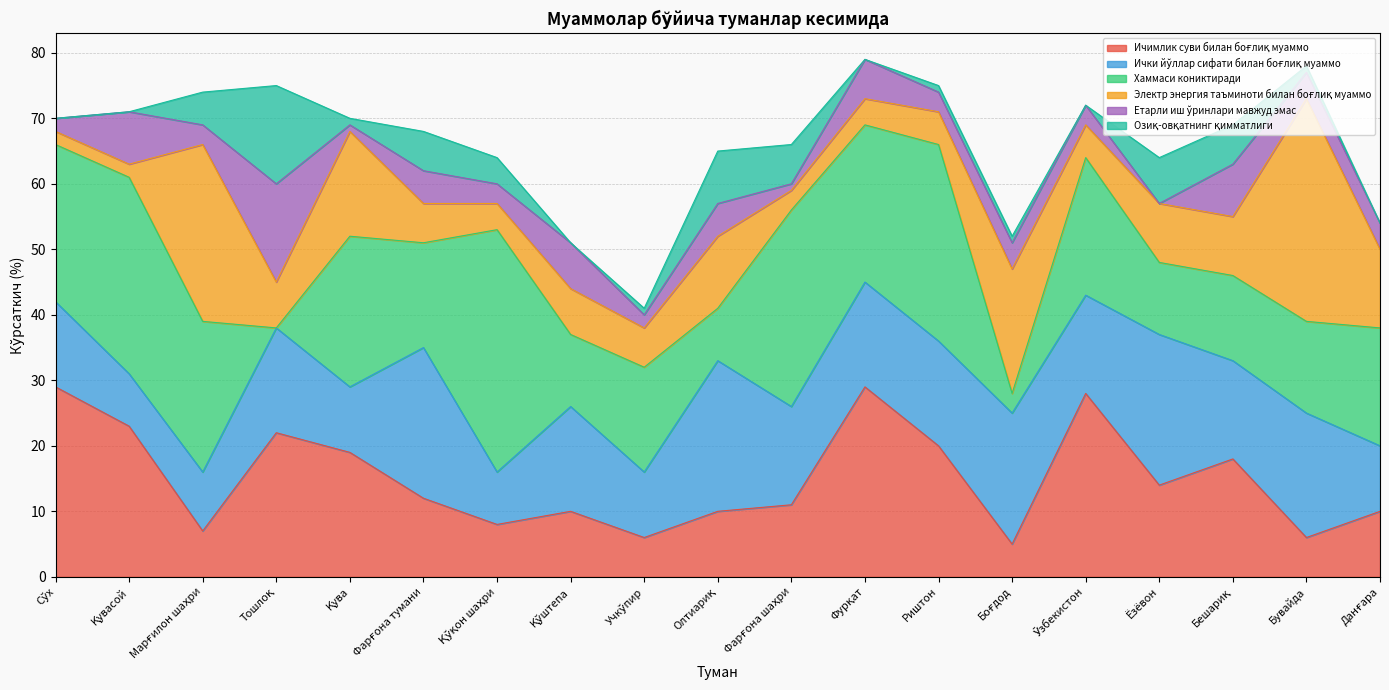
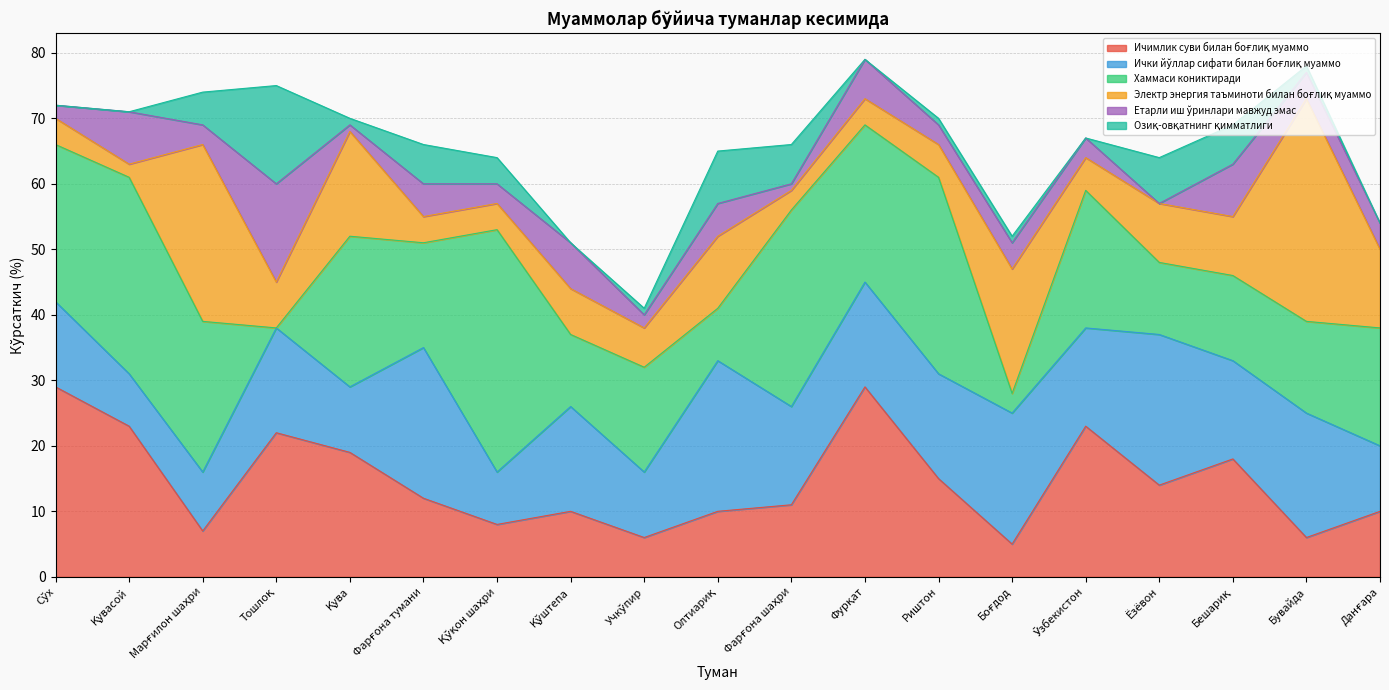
Электр энергия таъминоти билан боғлиқ муаммо, Сўх: 2 -> 4
Электр энергия таъминоти билан боғлиқ муаммо, Фарғона тумани: 6 -> 4
Ичимлик суви билан боғлиқ муаммо, Риштон: 20 -> 15
Ичимлик суви билан боғлиқ муаммо, Ўзбекистон: 28 -> 23
